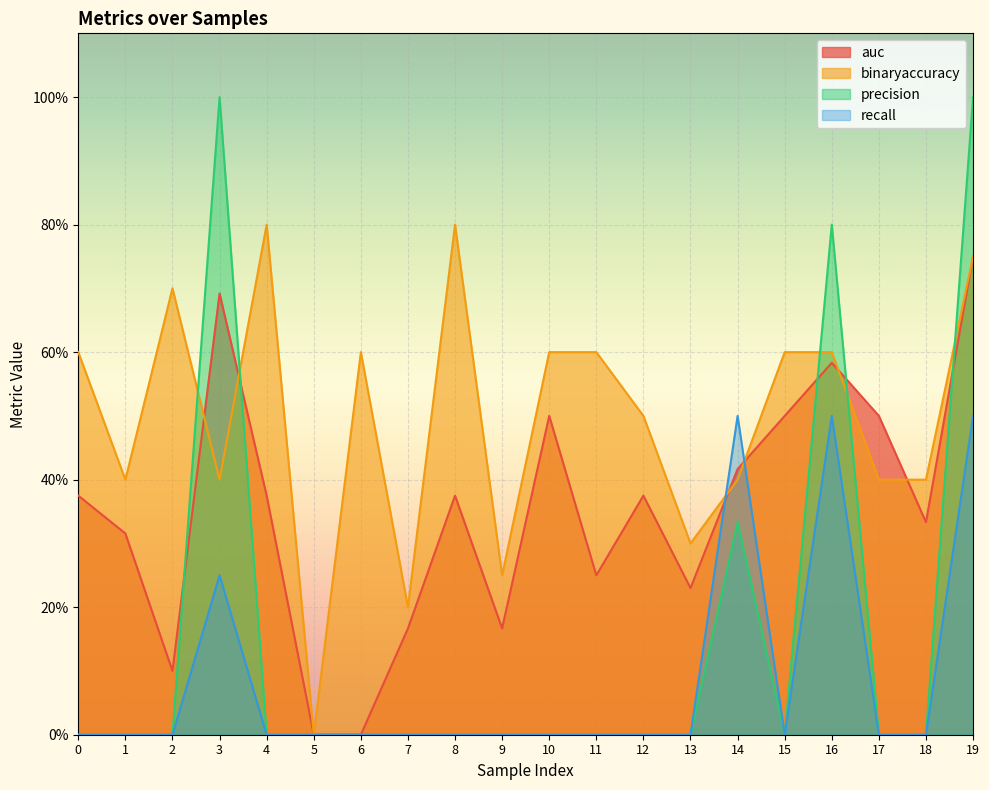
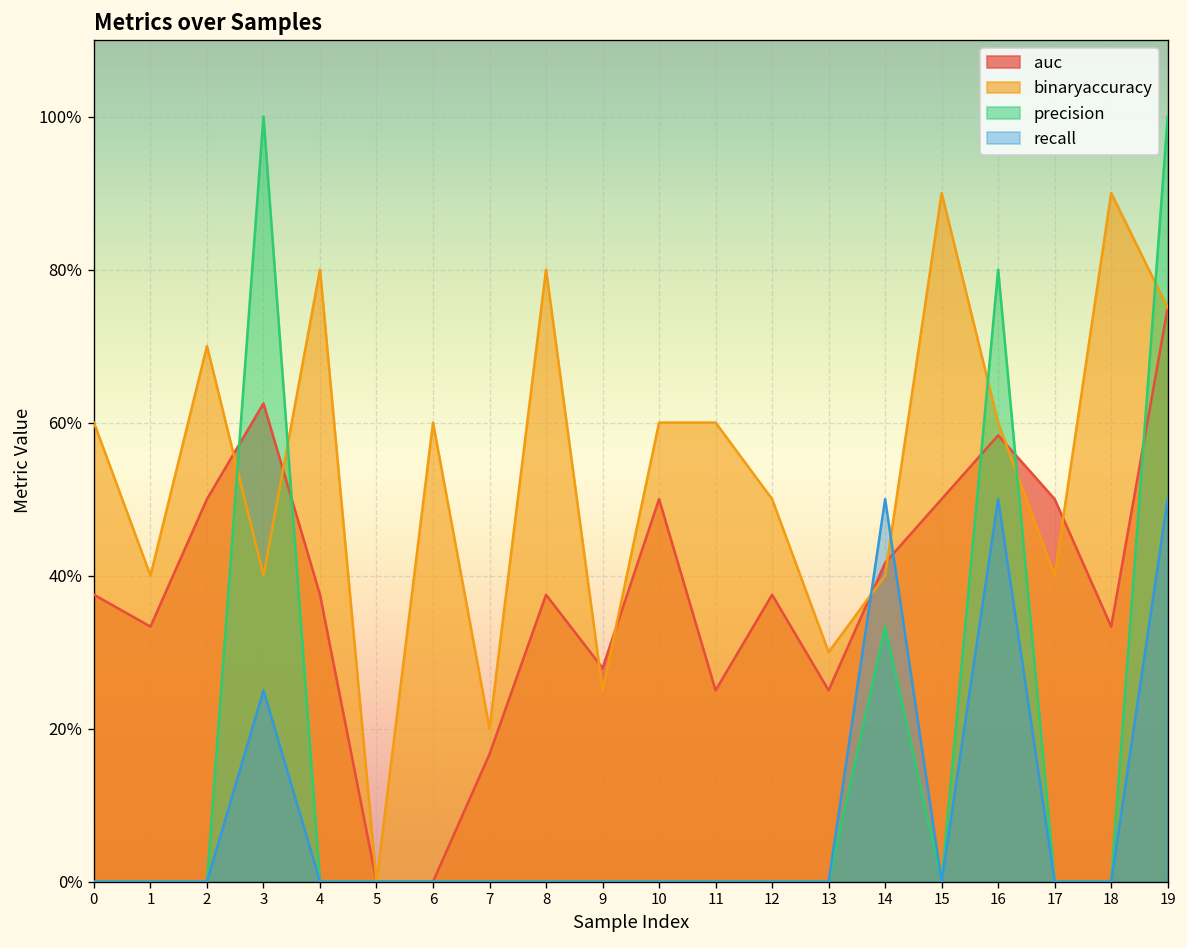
auc, 1: 32% -> 33%
auc, 2: 10% -> 50%
auc, 3: 69% -> 63%
auc, 9: 17% -> 28%
auc, 13: 23% -> 25%
binaryaccuracy, 15: 60% -> 90%
binaryaccuracy, 18: 40% -> 90%
